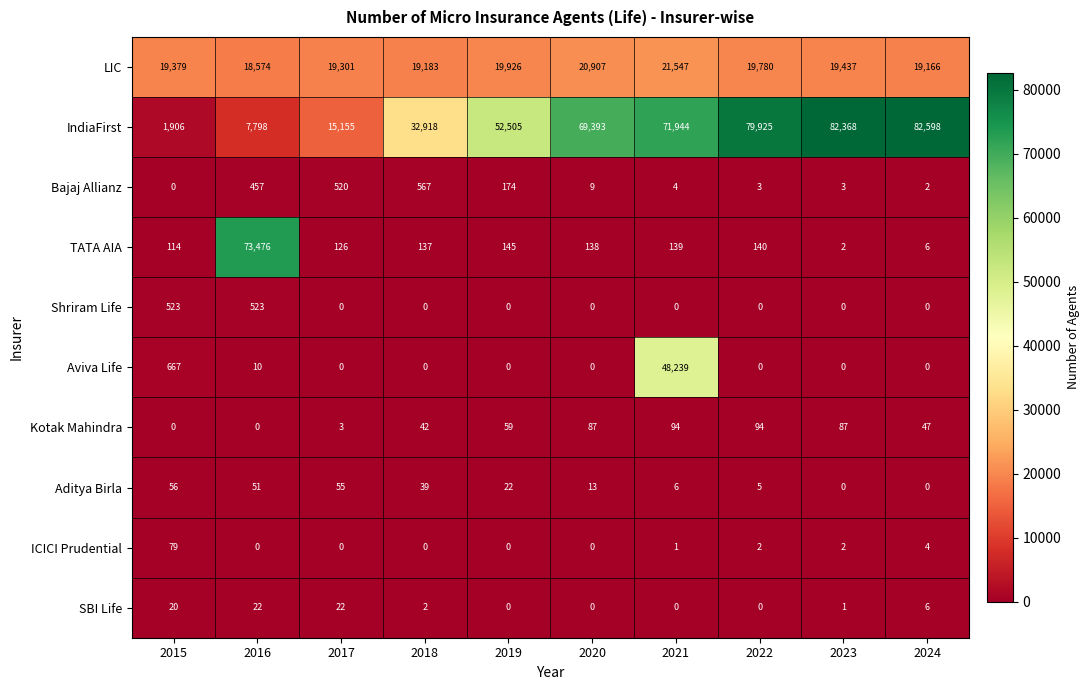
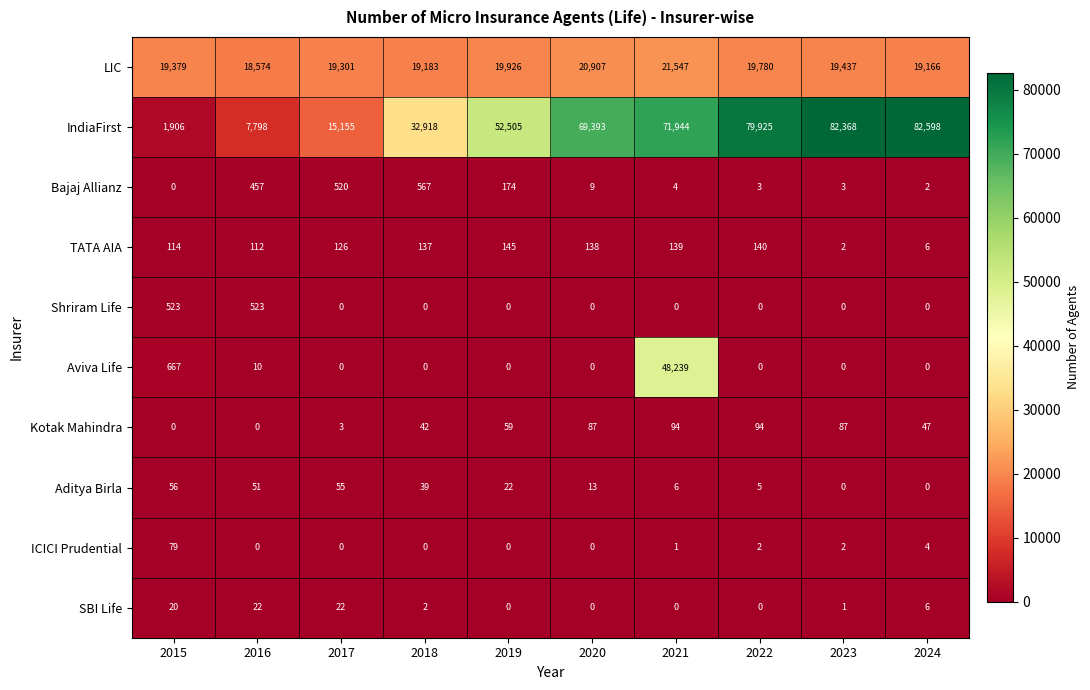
TATA AIA, 2016: 73,476 -> 112
